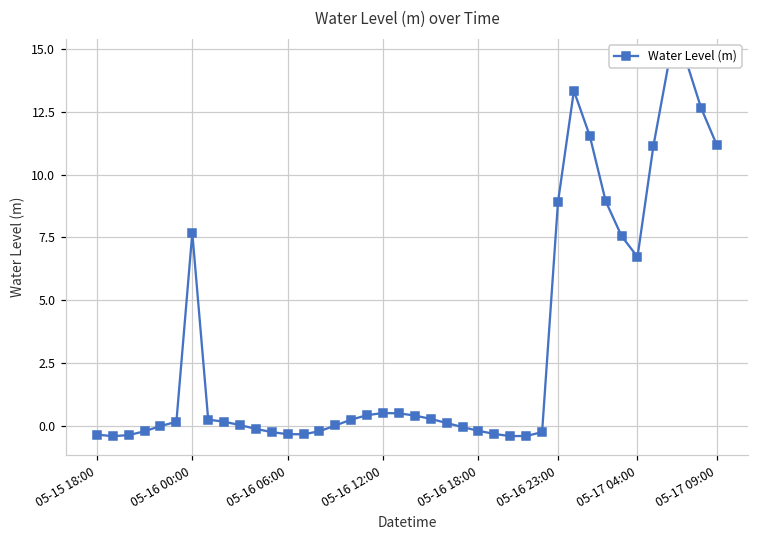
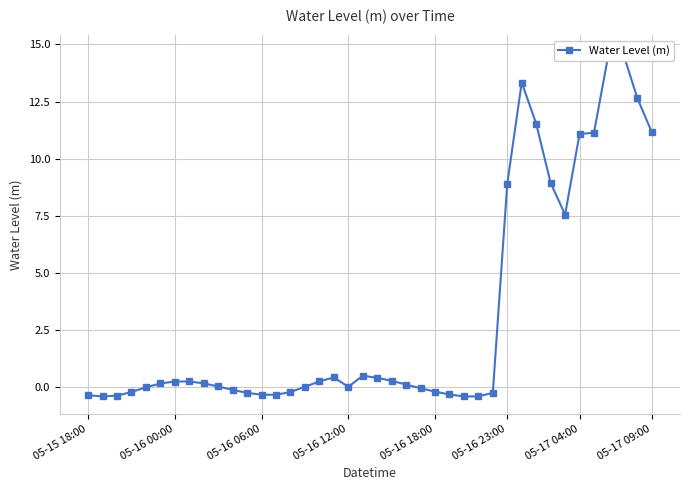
05-16 00:00: 7.7 -> 0.3
05-16 12:00: 0.5 -> 0.0
05-17 04:00: 6.7 -> 11.1
